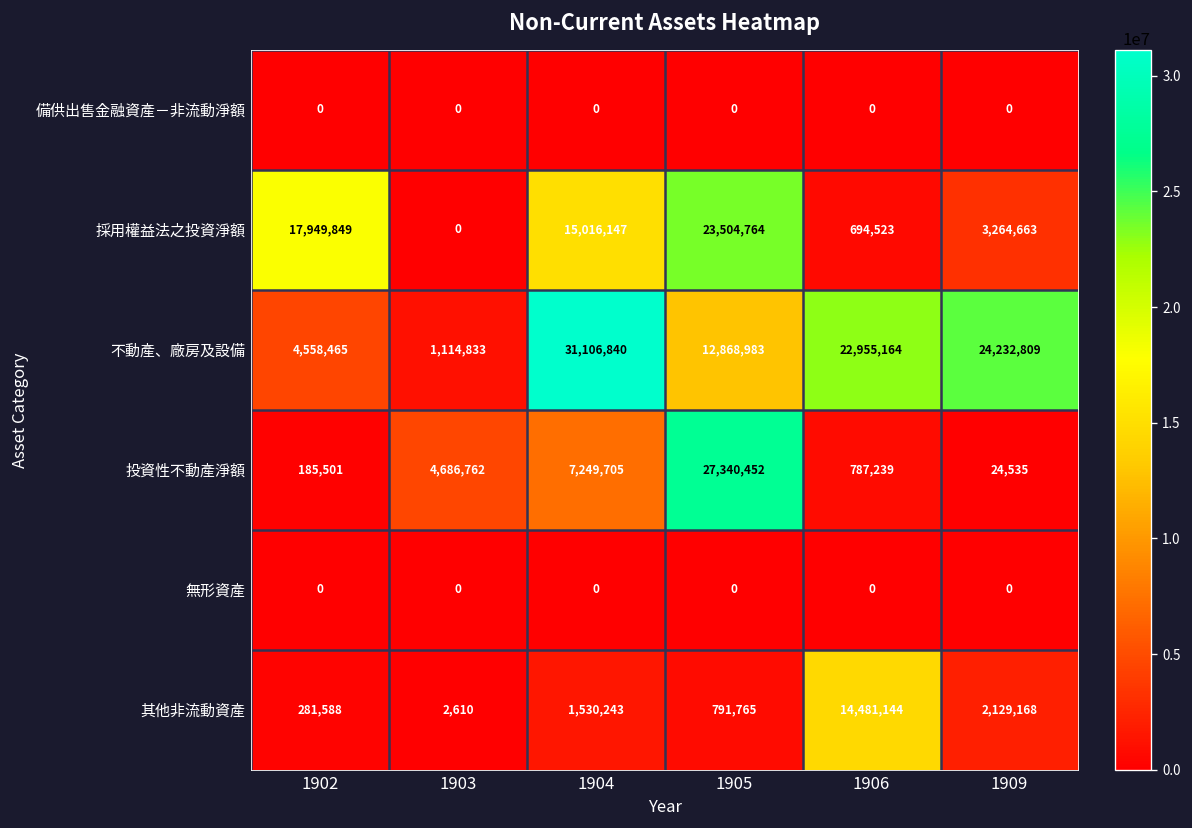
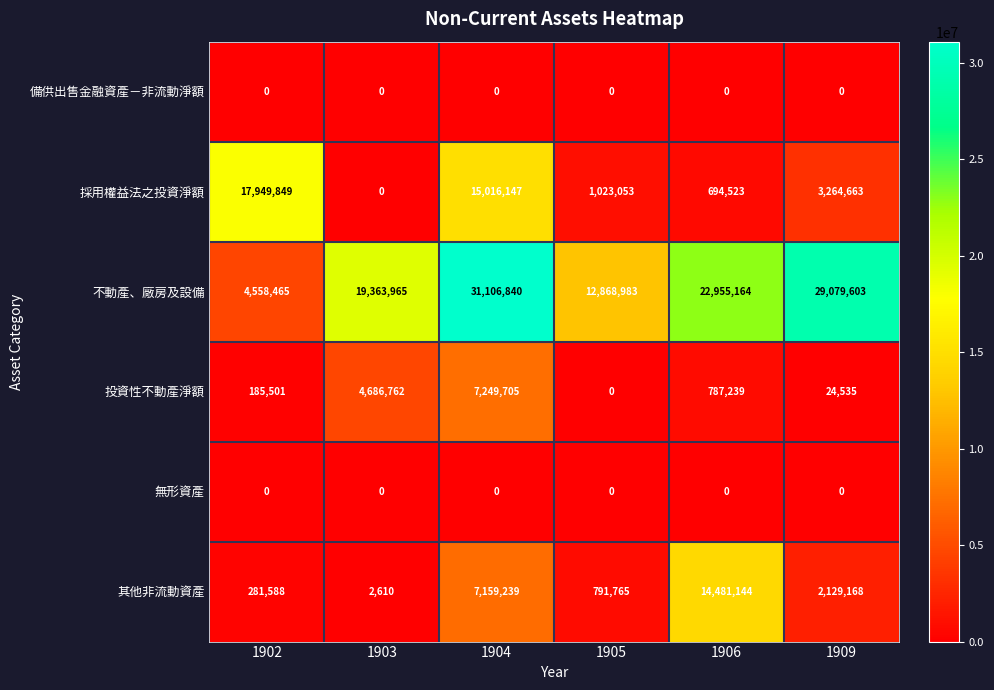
採用權益法之投資淨額, 1905: 23,504,764 -> 1,023,053
不動產、廠房及設備, 1903: 1,114,833 -> 19,363,965
不動產、廠房及設備, 1909: 24,232,809 -> 29,079,603
投資性不動產淨額, 1905: 27,340,452 -> 0
其他非流動資產, 1904: 1,530,243 -> 7,159,239
